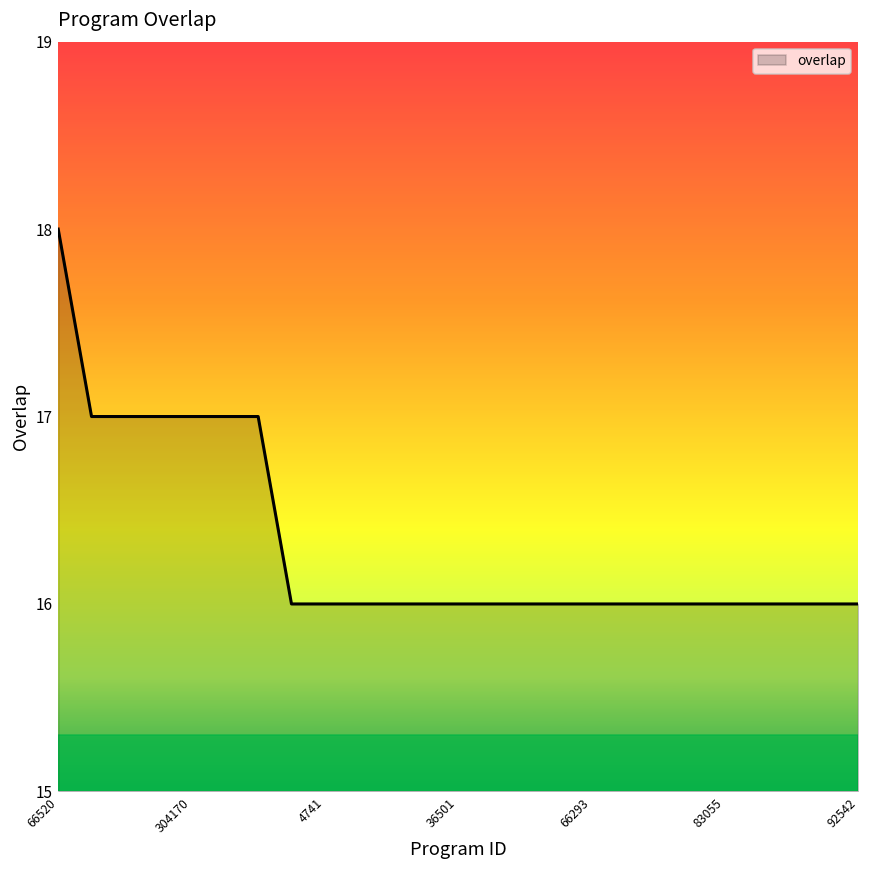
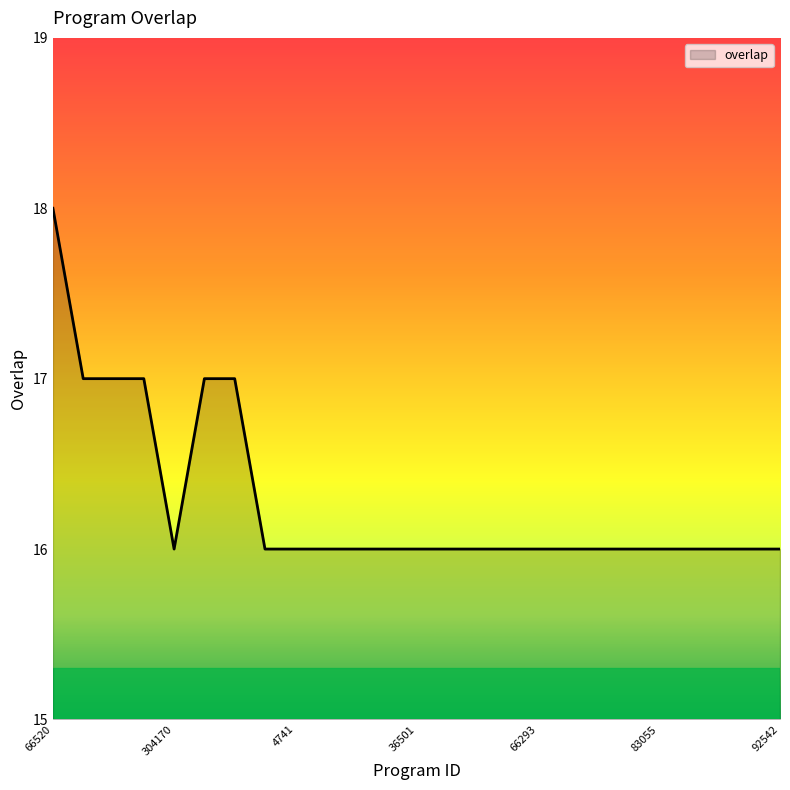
304170: 17 -> 16
